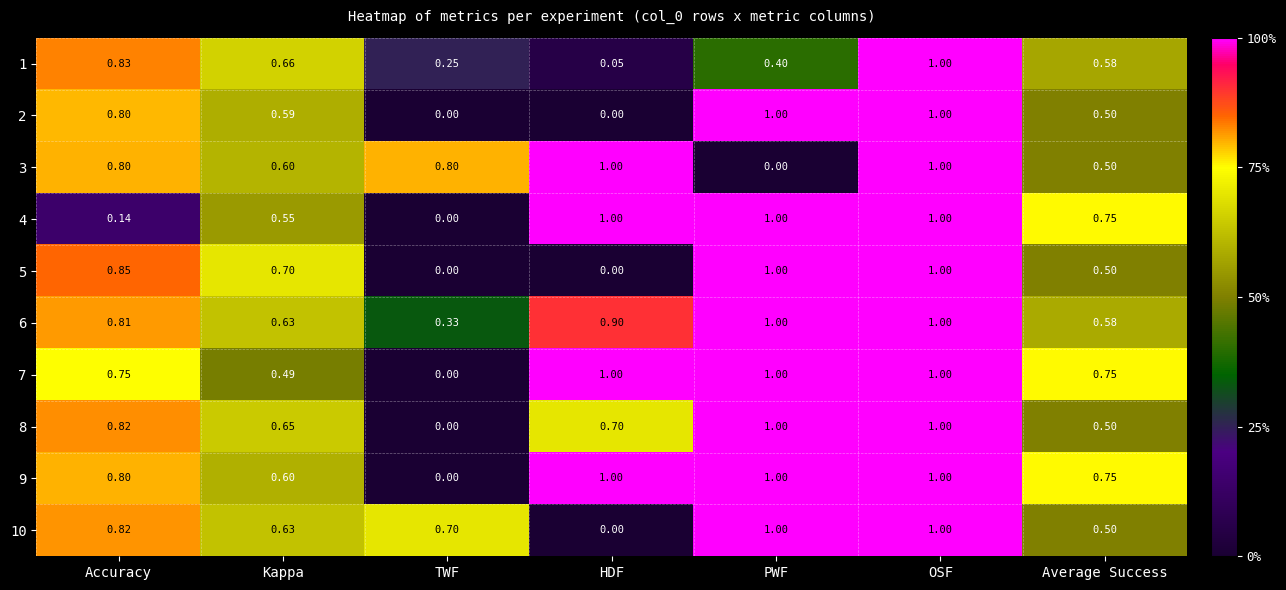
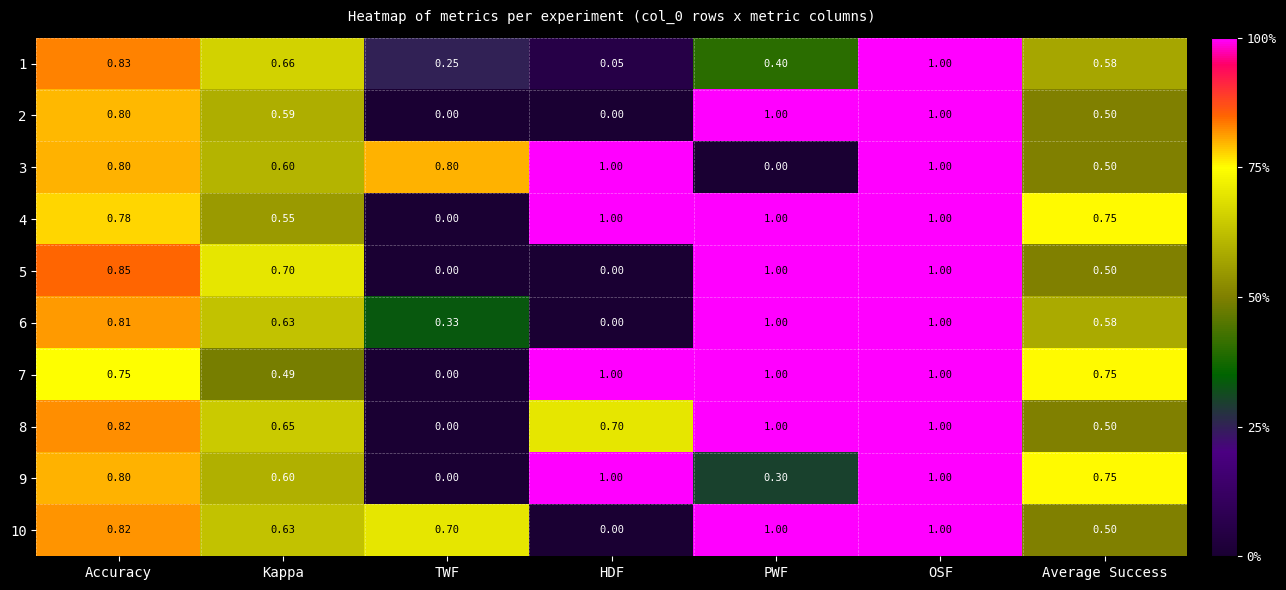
4, Accuracy: 0.14 -> 0.78
6, HDF: 0.90 -> 0.00
9, PWF: 1.00 -> 0.30
